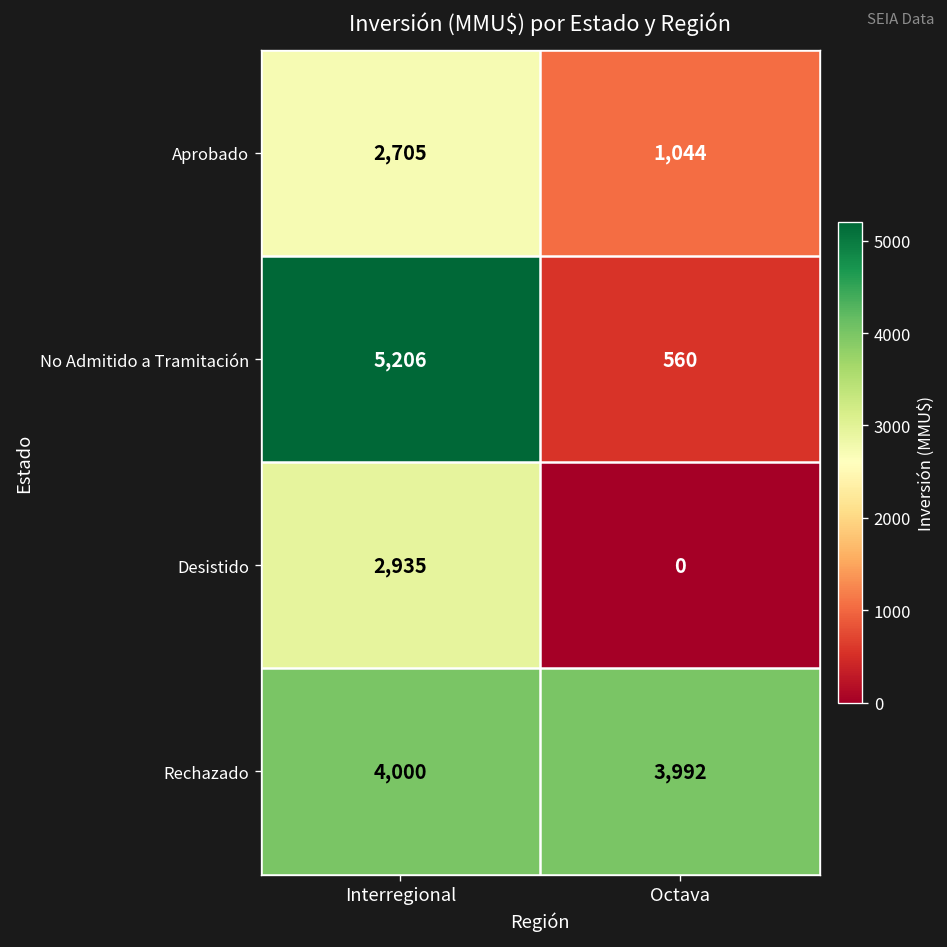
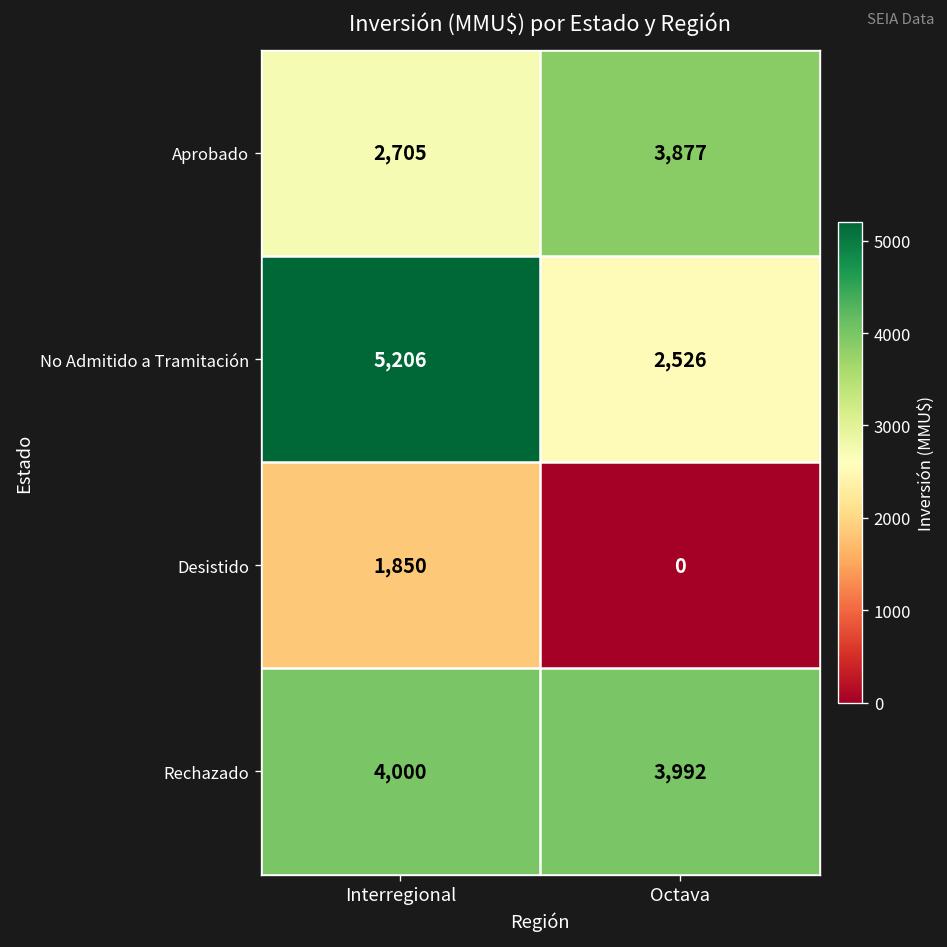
Aprobado, Octava: 1,044 -> 3,877
No Admitido a Tramitación, Octava: 560 -> 2,526
Desistido, Interregional: 2,935 -> 1,850
